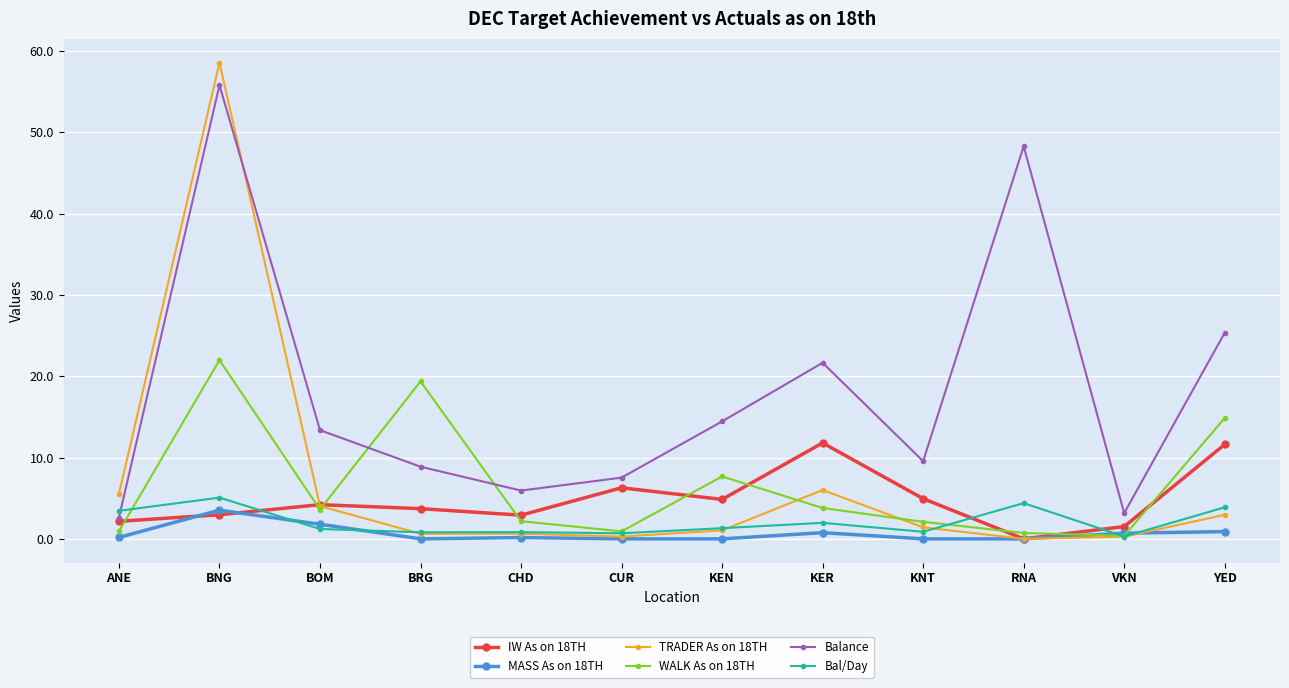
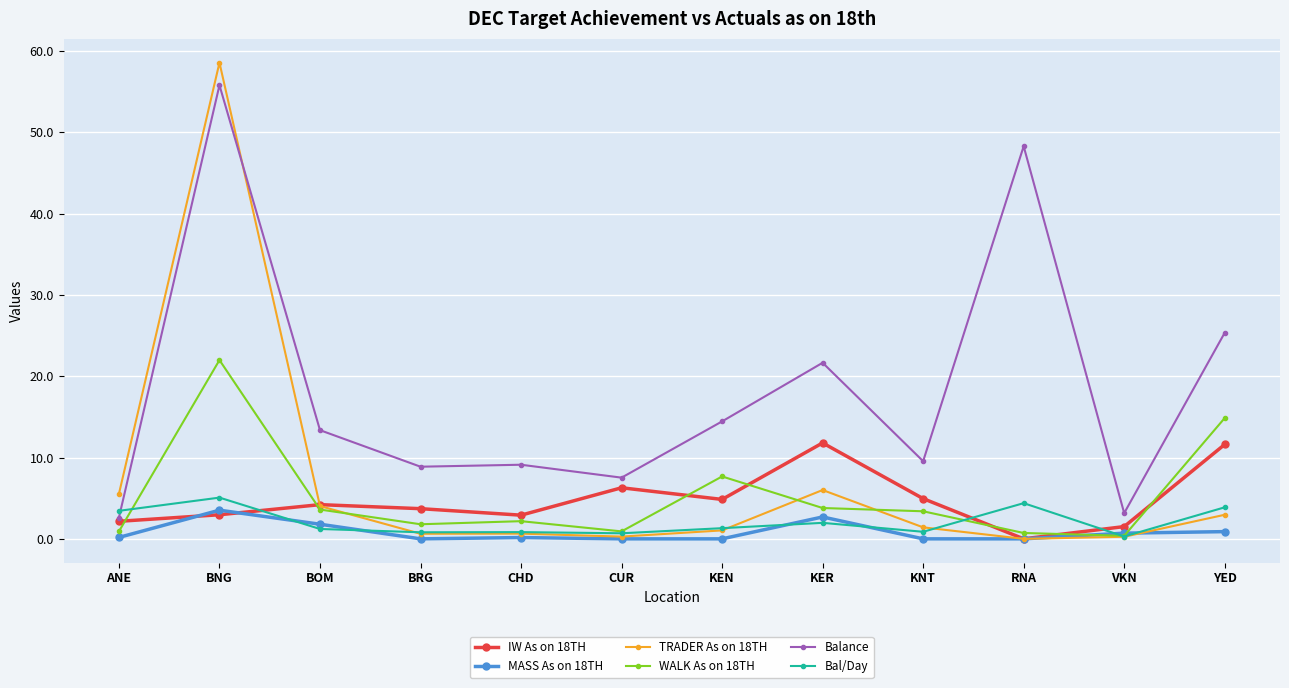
WALK As on 18TH, BRG: 19 -> 2
Balance, CHD: 6 -> 9
MASS As on 18TH, KER: 1 -> 3
WALK As on 18TH, KNT: 2 -> 3
